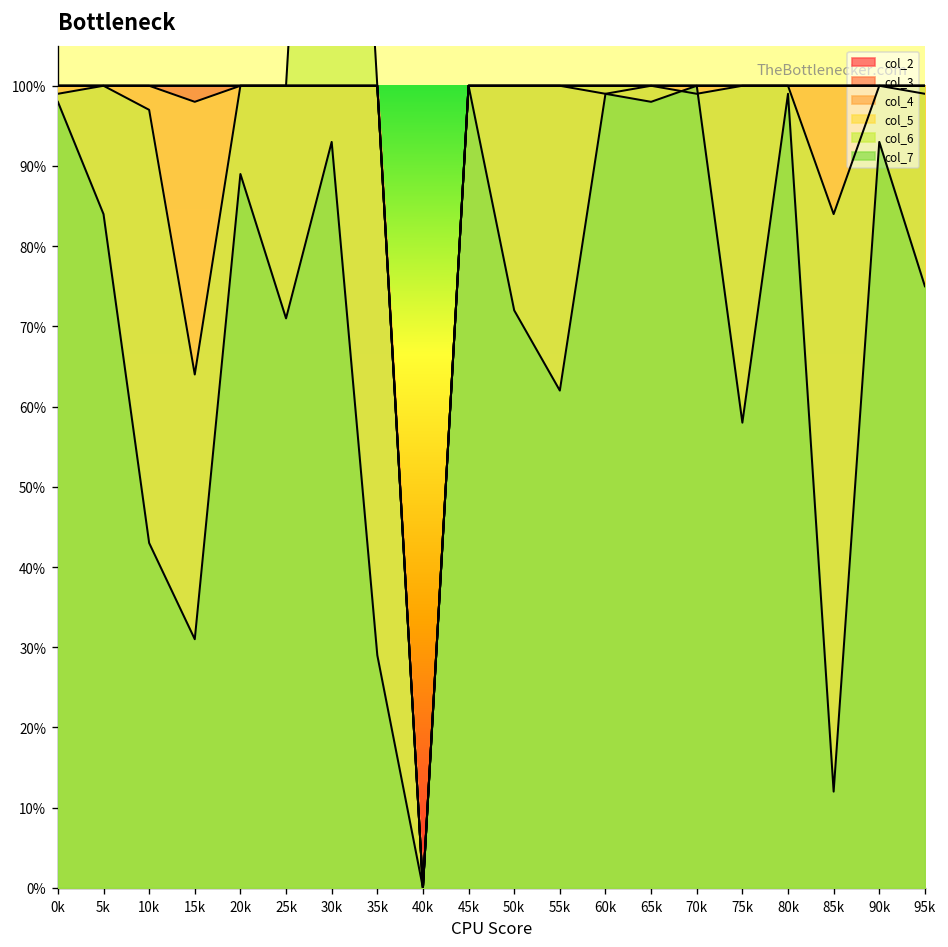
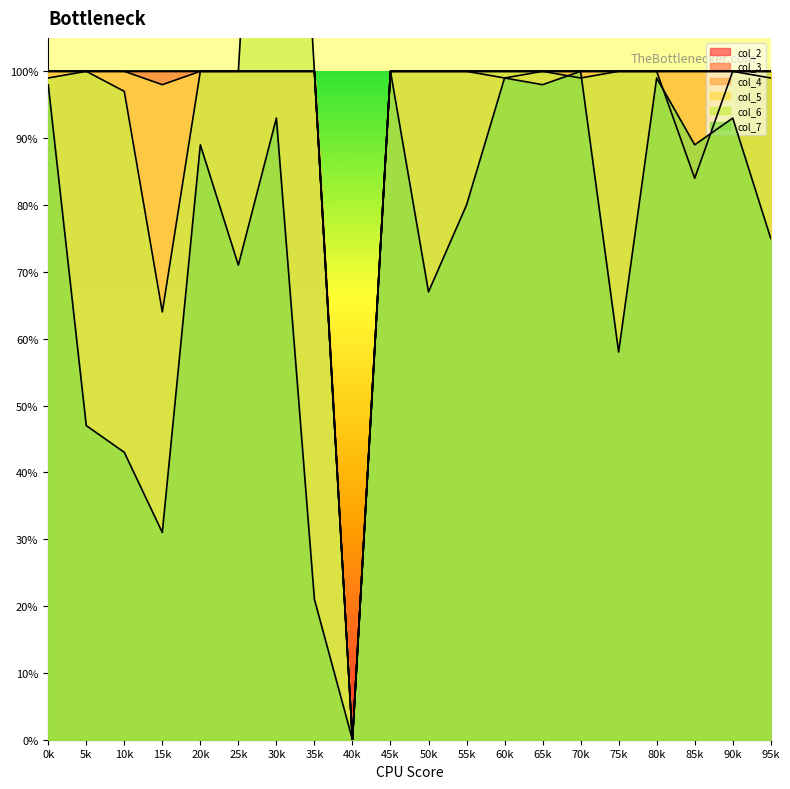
col_7, 5k: 84% -> 47%
col_7, 35k: 29% -> 21%
col_7, 50k: 72% -> 67%
col_7, 55k: 62% -> 80%
col_7, 85k: 12% -> 89%
